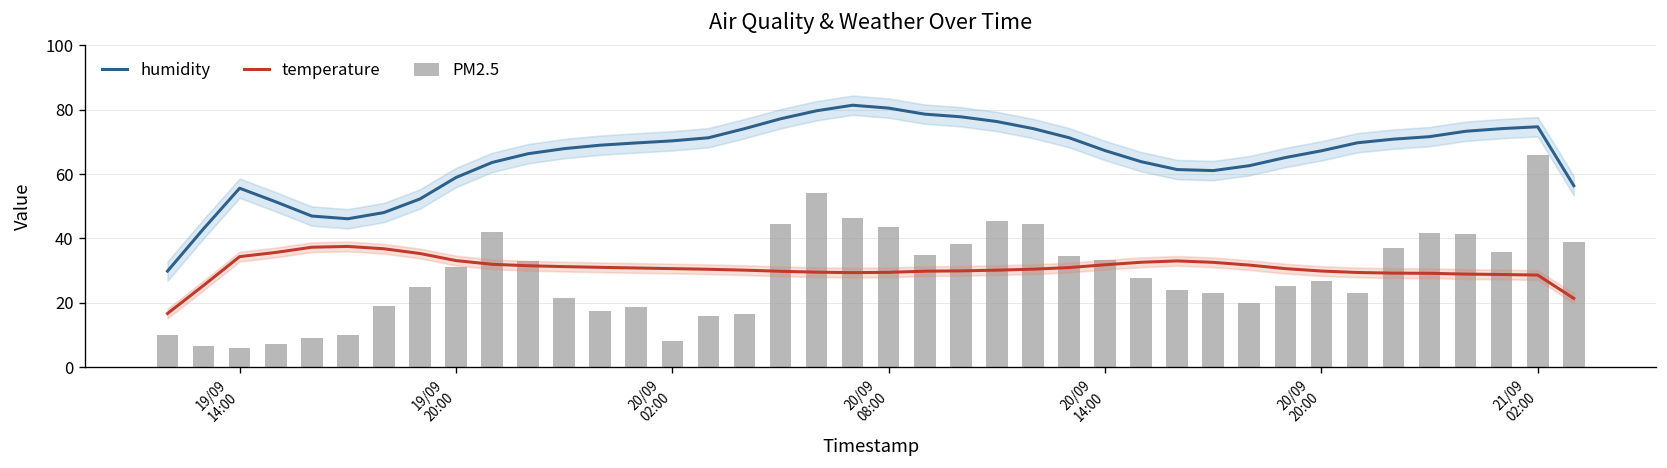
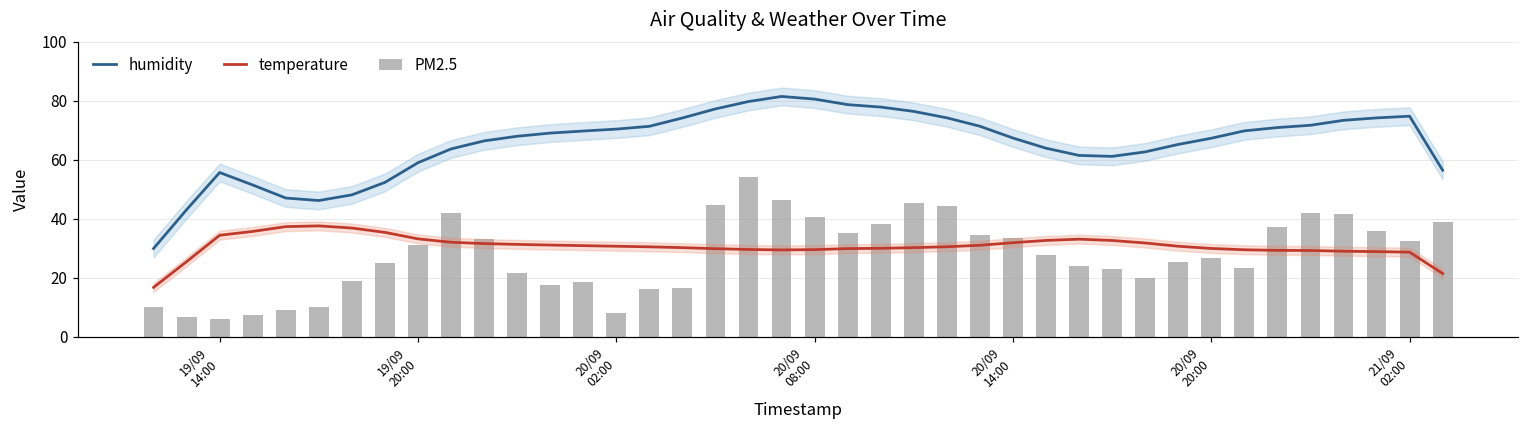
PM2.5, 20/09 08:00: 44 -> 41
PM2.5, 21/09 02:00: 66 -> 33
